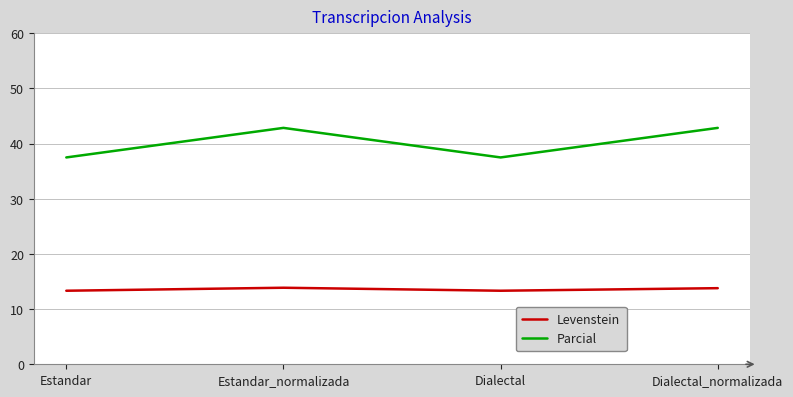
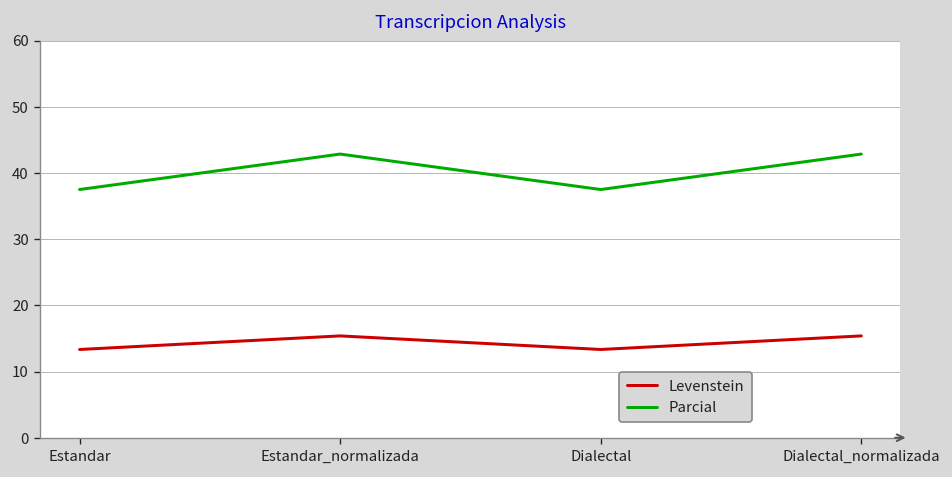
Levenstein, Estandar_normalizada: 14 -> 15
Levenstein, Dialectal_normalizada: 14 -> 15
